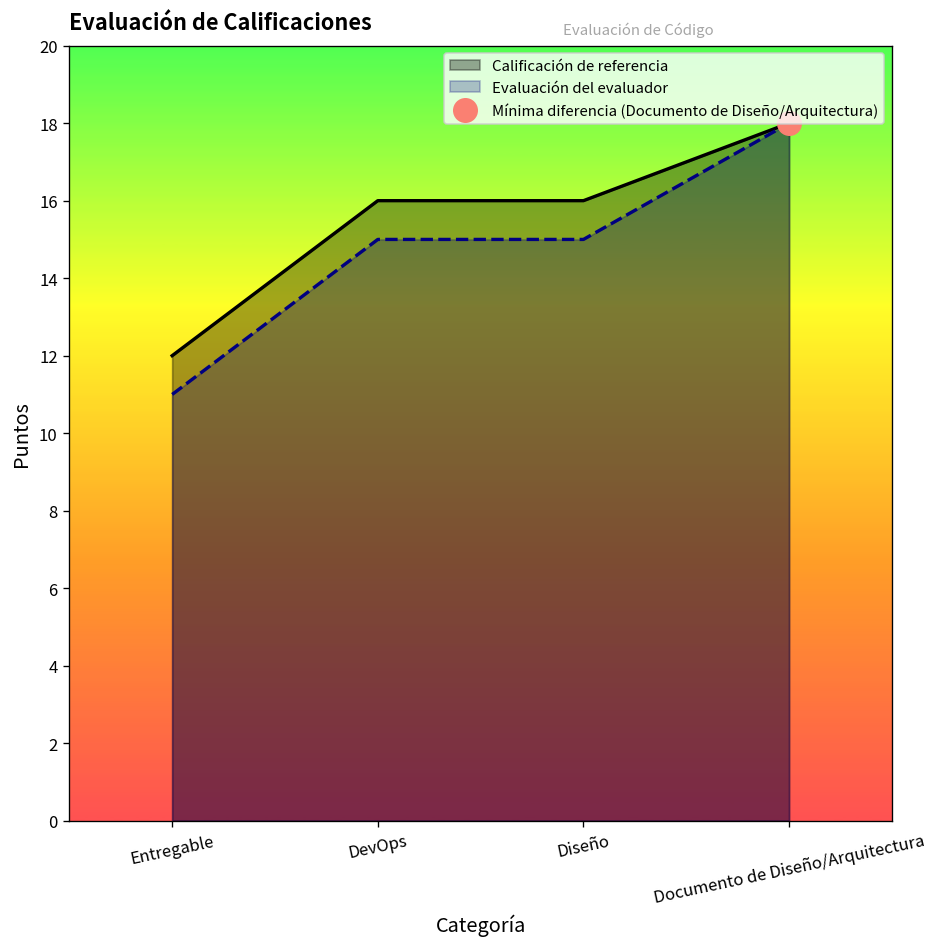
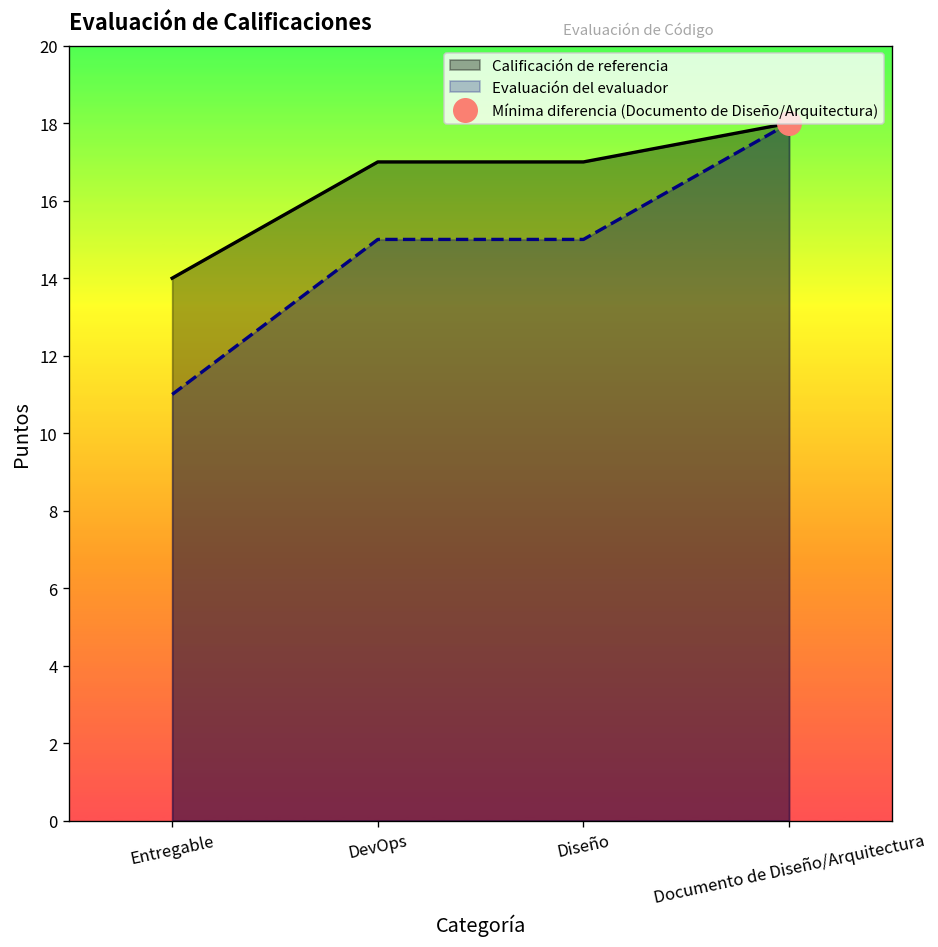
Calificación de referencia, Entregable: 12 -> 14
Calificación de referencia, DevOps: 16 -> 17
Calificación de referencia, Diseño: 16 -> 17
